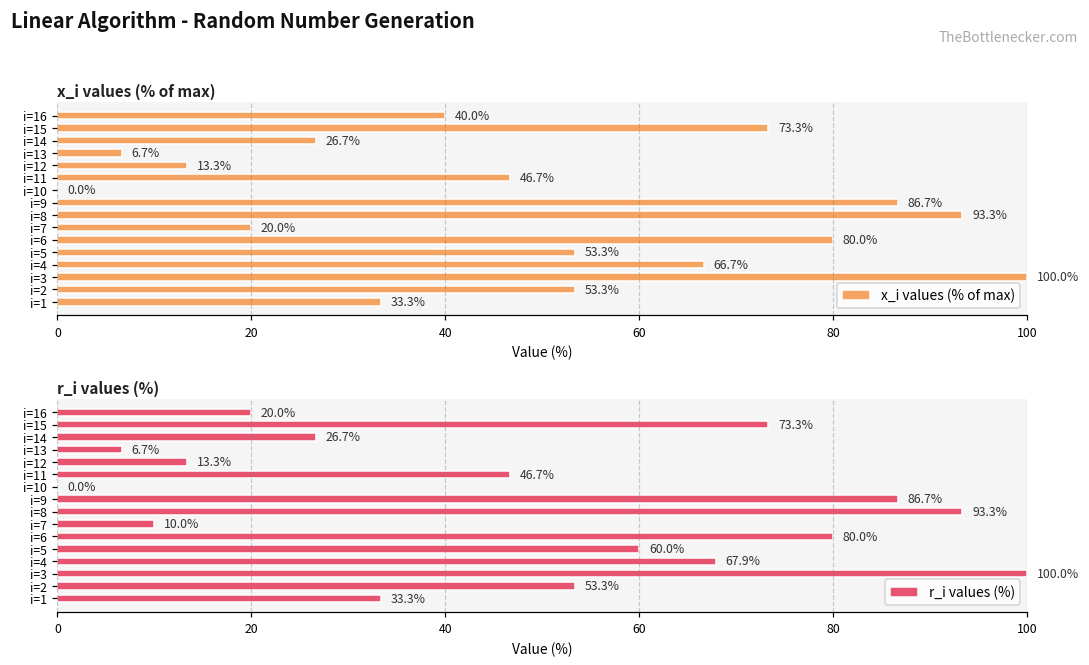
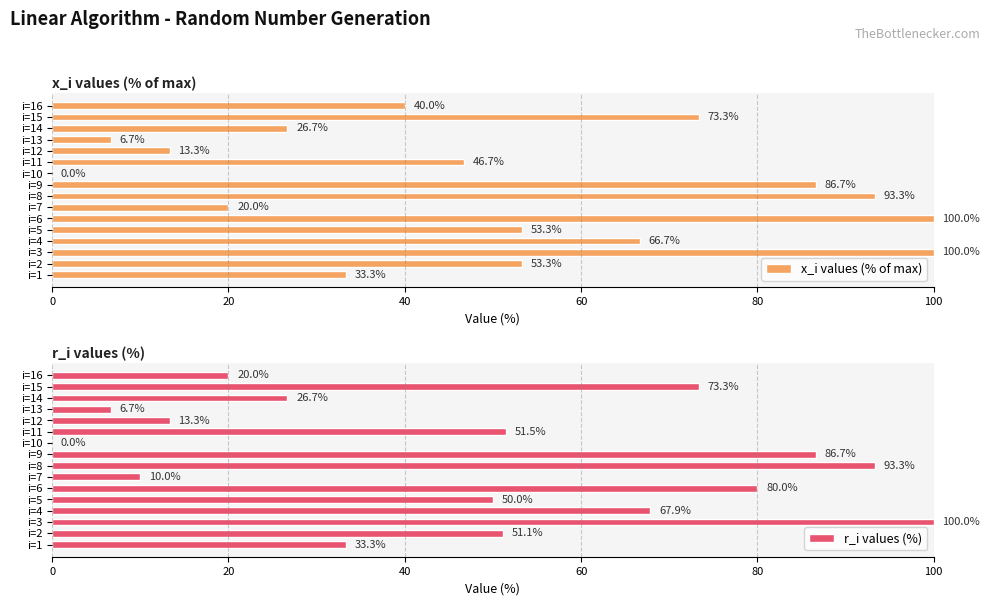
x_i values (% of max), i=6: 80.0% -> 100.0%
r_i values (%), i=11: 46.7% -> 51.5%
r_i values (%), i=5: 60.0% -> 50.0%
r_i values (%), i=2: 53.3% -> 51.1%
